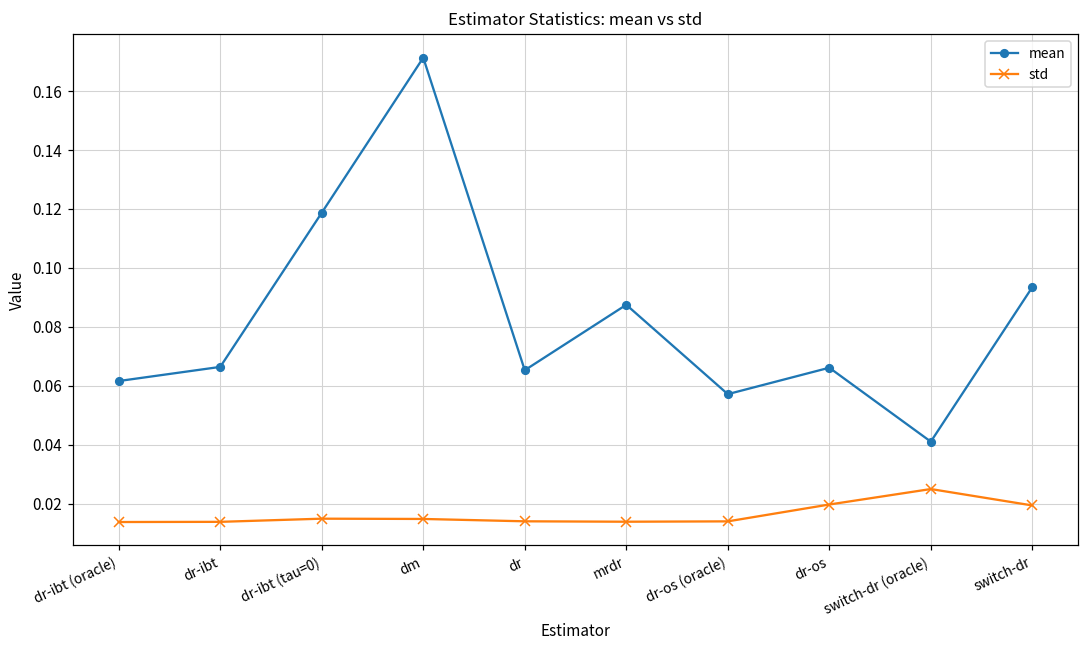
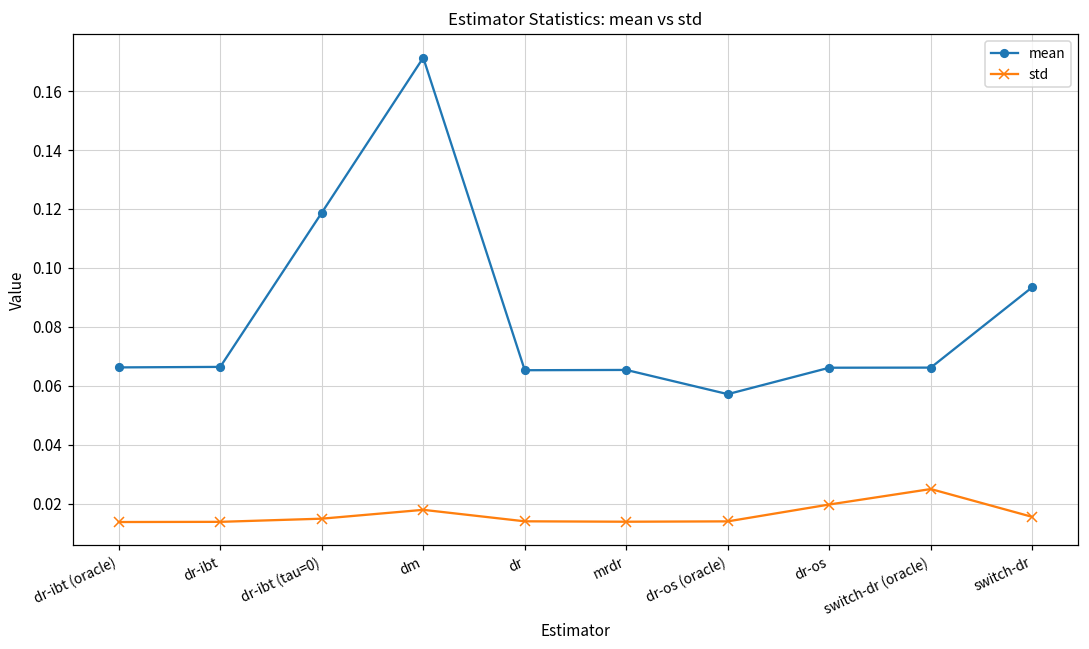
mean, dr-ibt (oracle): 0.062 -> 0.066
std, dm: 0.015 -> 0.018
mean, mrdr: 0.087 -> 0.065
mean, switch-dr (oracle): 0.041 -> 0.066
std, switch-dr: 0.019 -> 0.016
